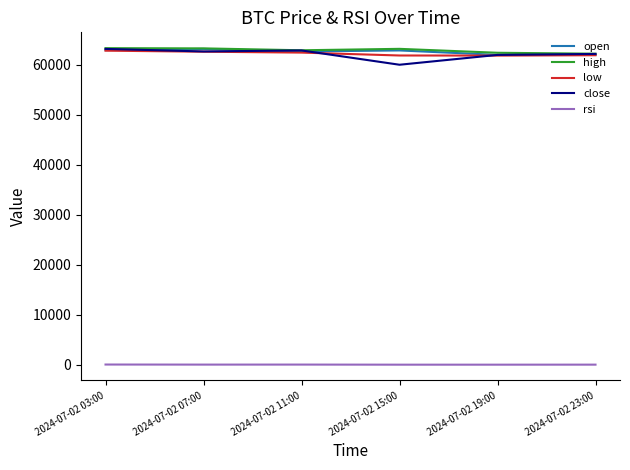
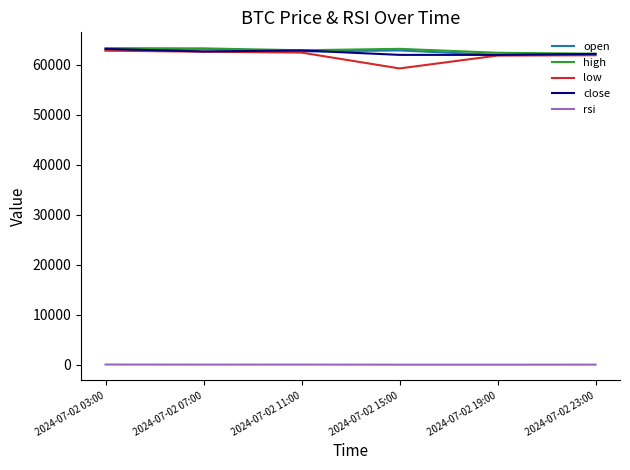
low, 2024-07-02 15:00: 62000 -> 59000
close, 2024-07-02 15:00: 60000 -> 62000
